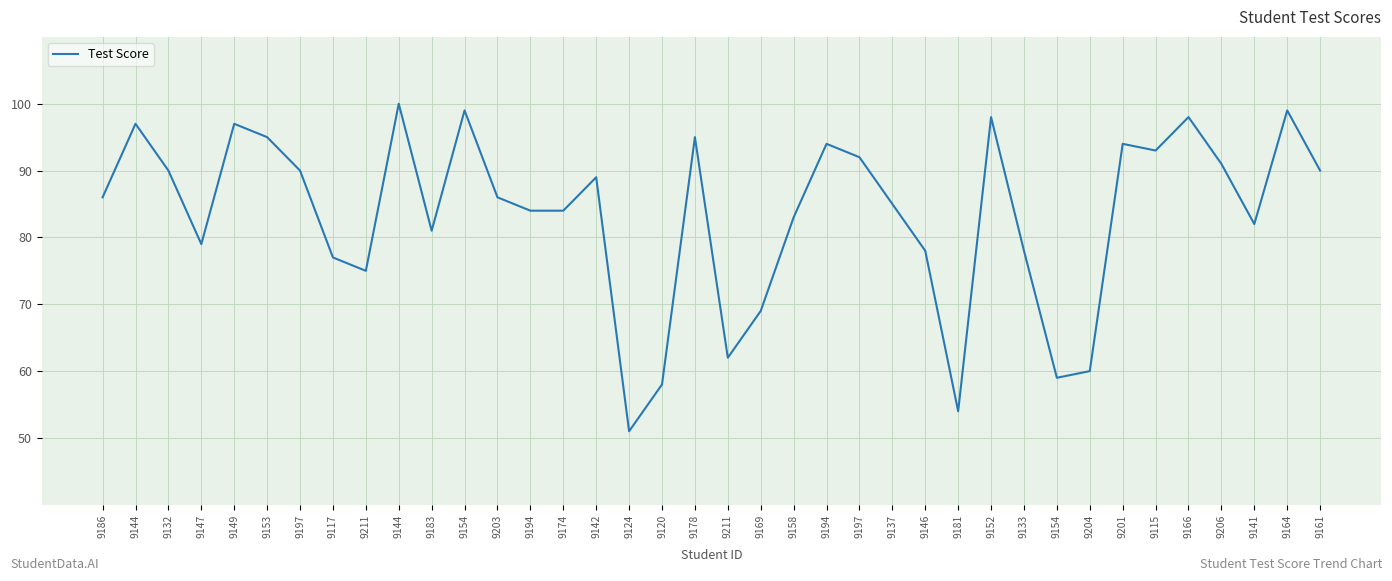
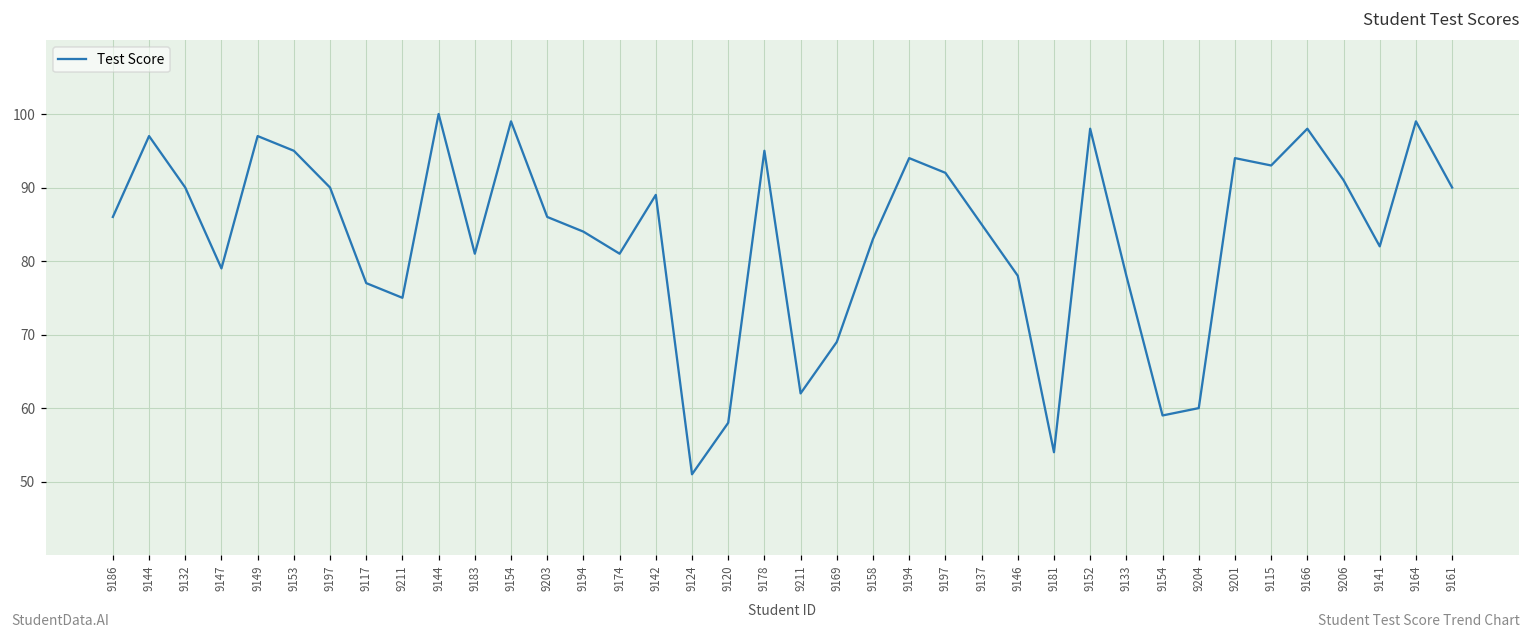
9174: 84 -> 81
